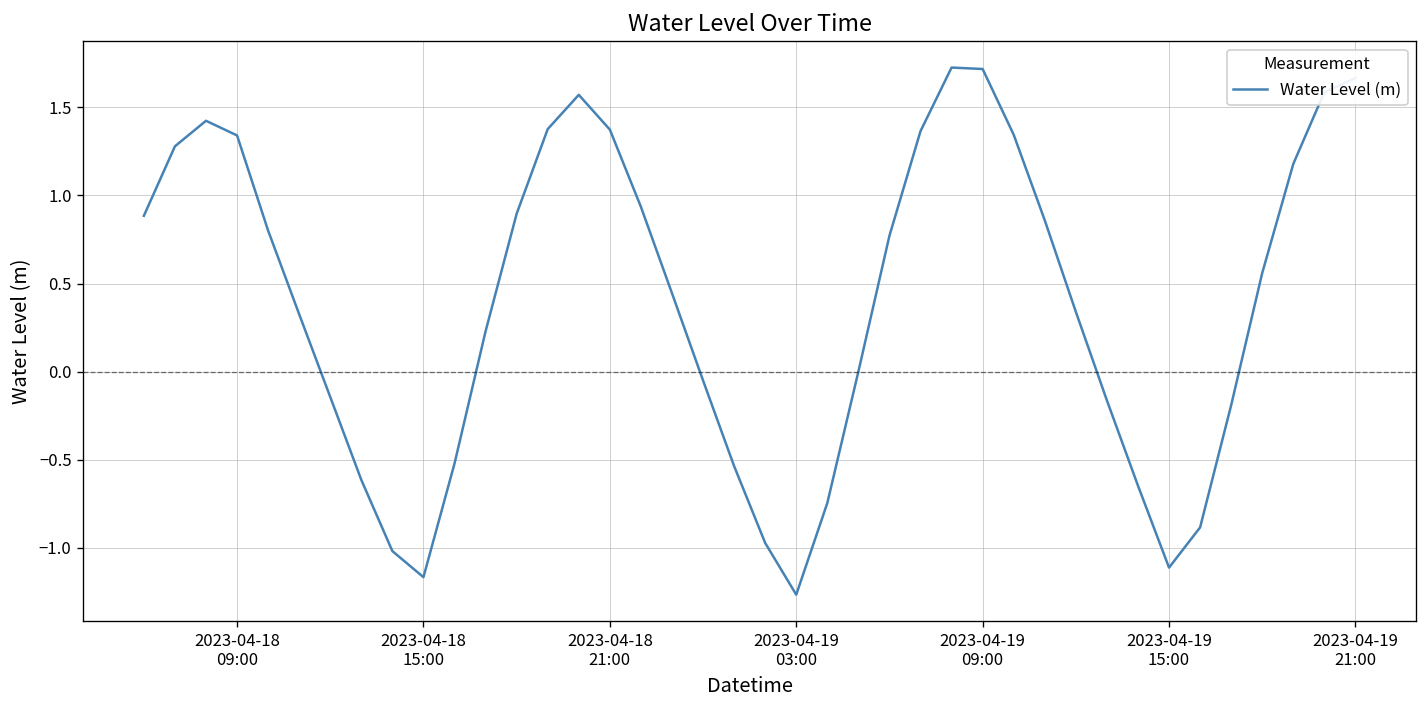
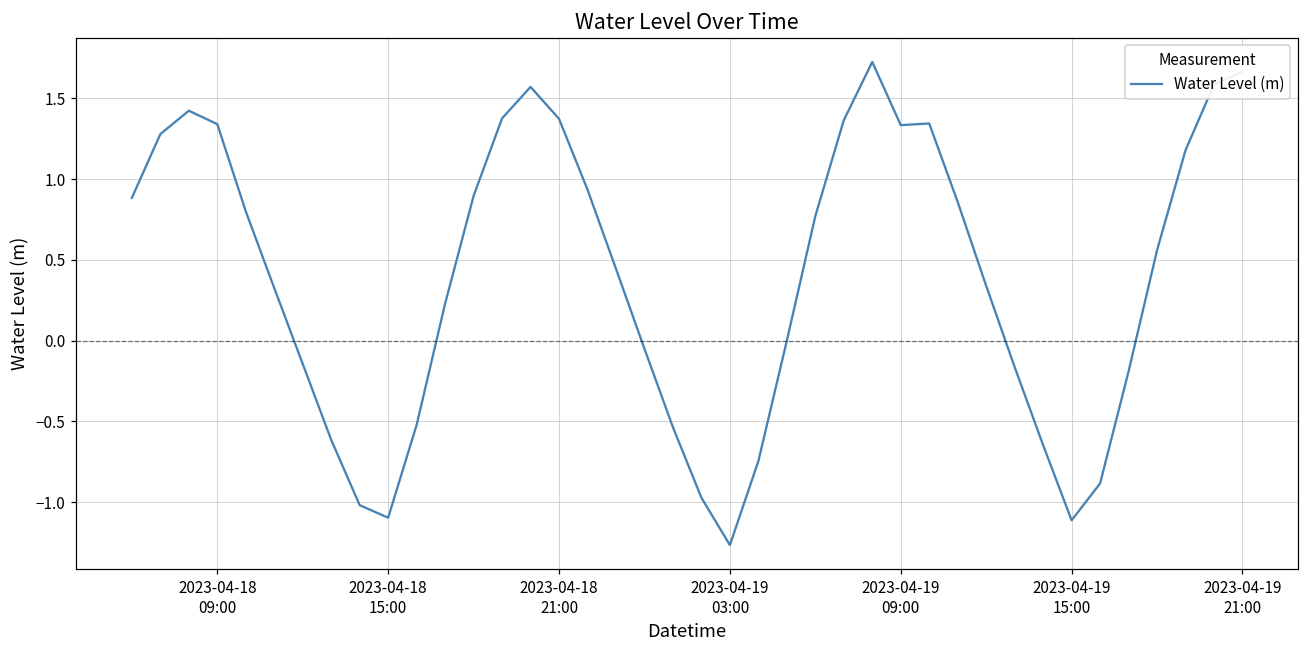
2023-04-18 15:00: -1.17 -> -1.10
2023-04-19 09:00: 1.72 -> 1.33
